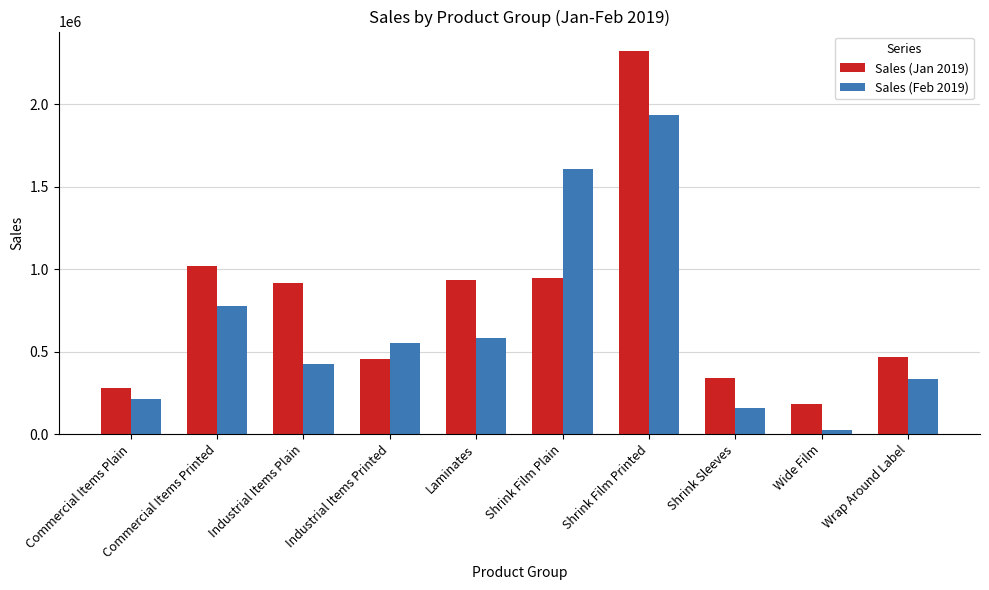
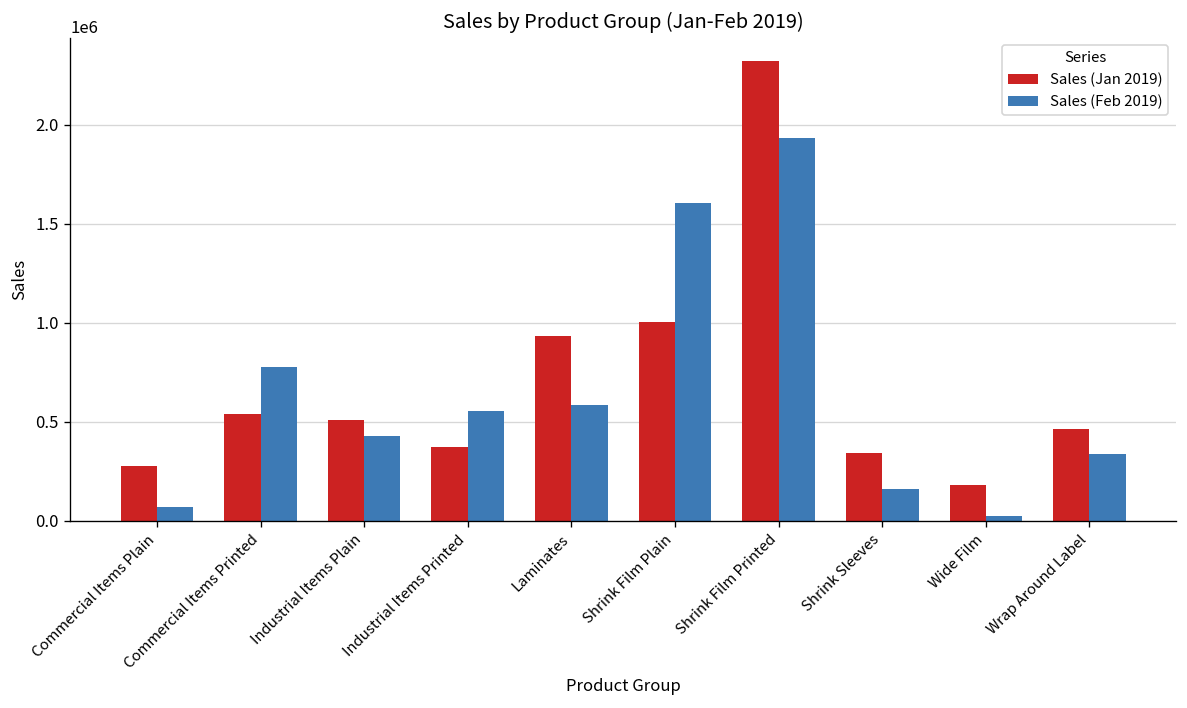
Sales (Feb 2019), Commercial Items Plain: 210000 -> 70000
Sales (Jan 2019), Commercial Items Printed: 1020000 -> 540000
Sales (Jan 2019), Industrial Items Plain: 920000 -> 510000
Sales (Jan 2019), Industrial Items Printed: 460000 -> 370000
Sales (Jan 2019), Shrink Film Plain: 940000 -> 1010000
